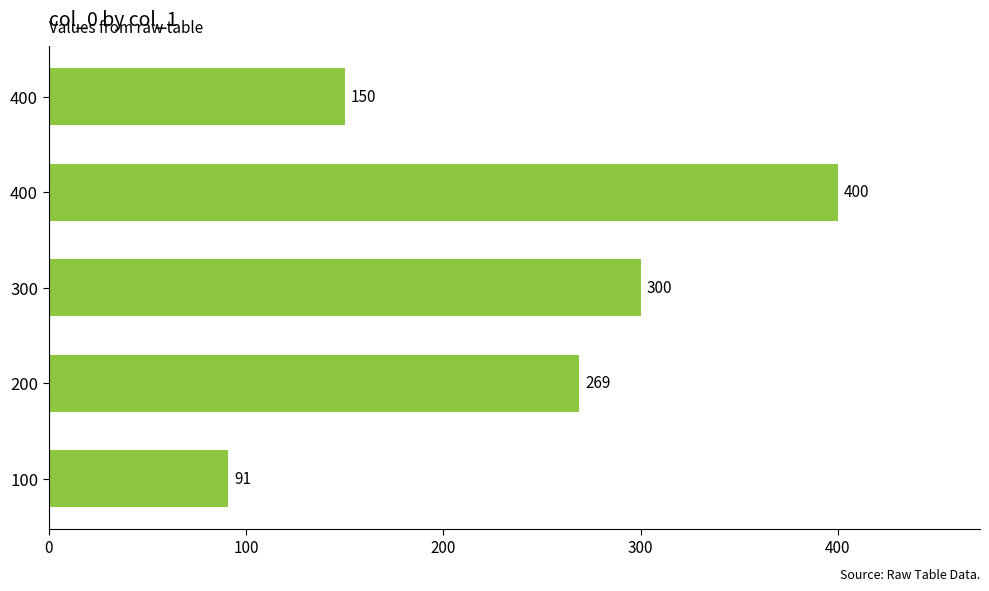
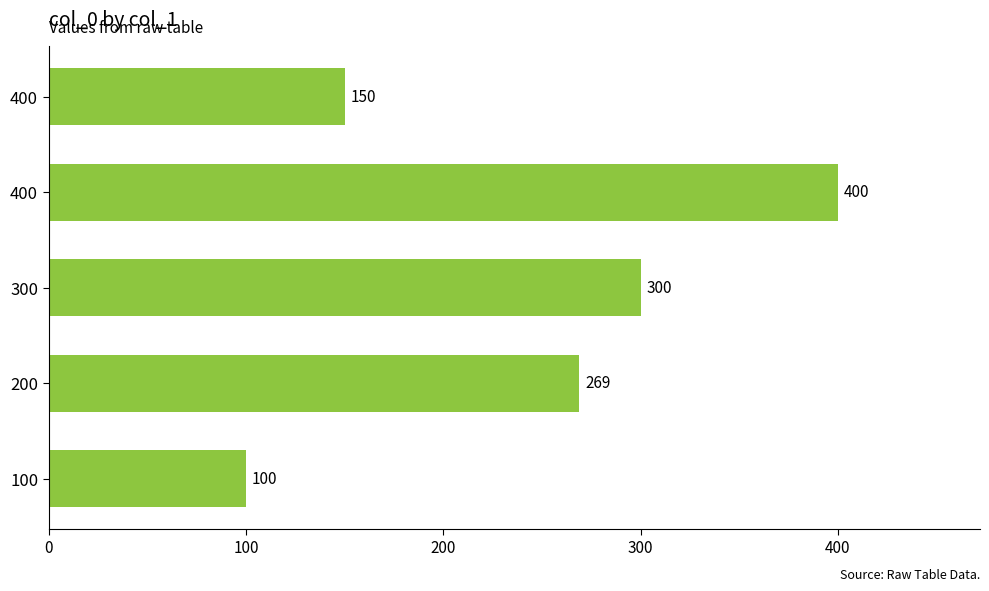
100: 91 -> 100
